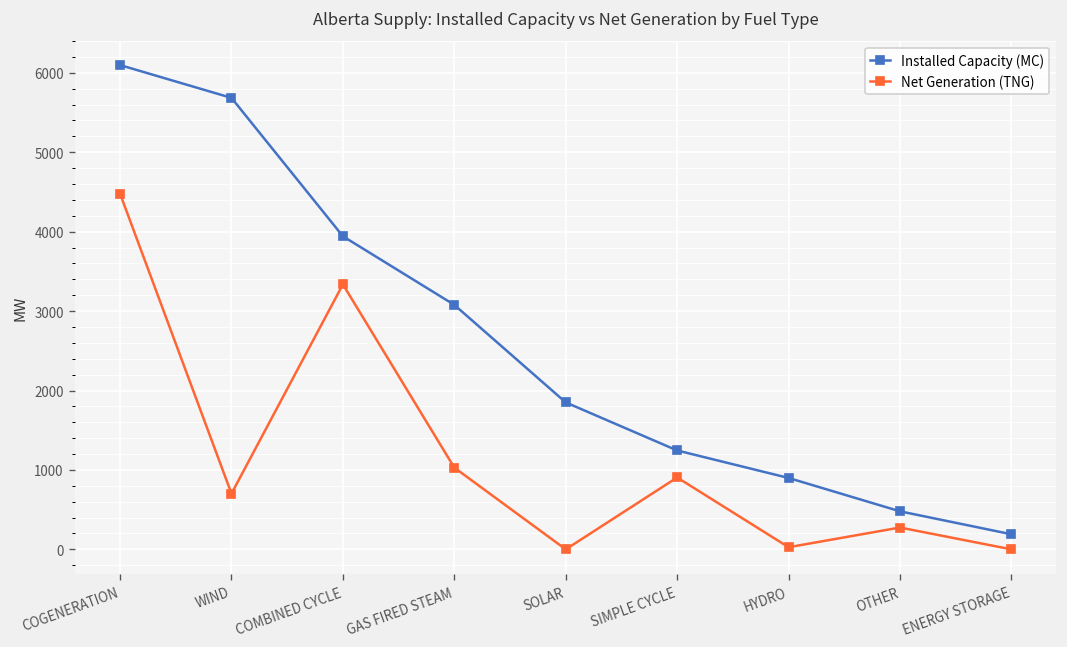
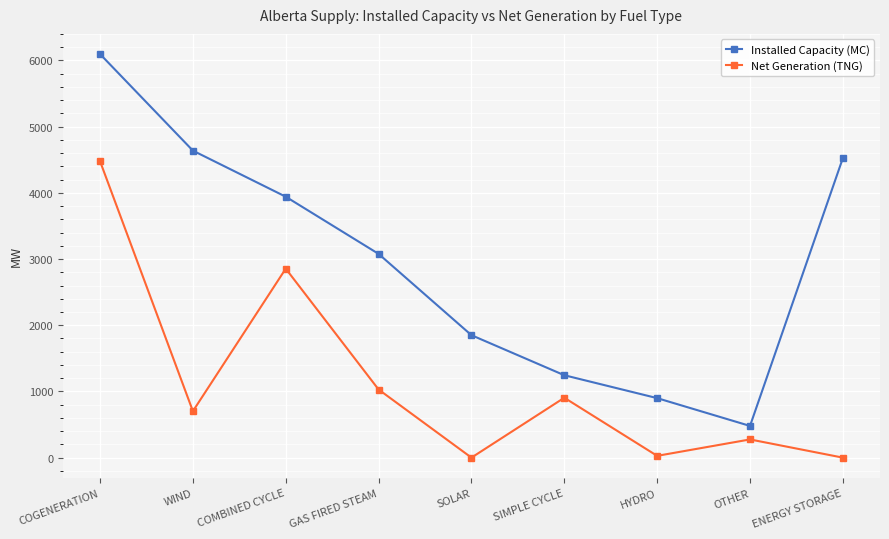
Installed Capacity (MC), WIND: 5700 -> 4600
Net Generation (TNG), COMBINED CYCLE: 3300 -> 2900
Installed Capacity (MC), ENERGY STORAGE: 200 -> 4500
